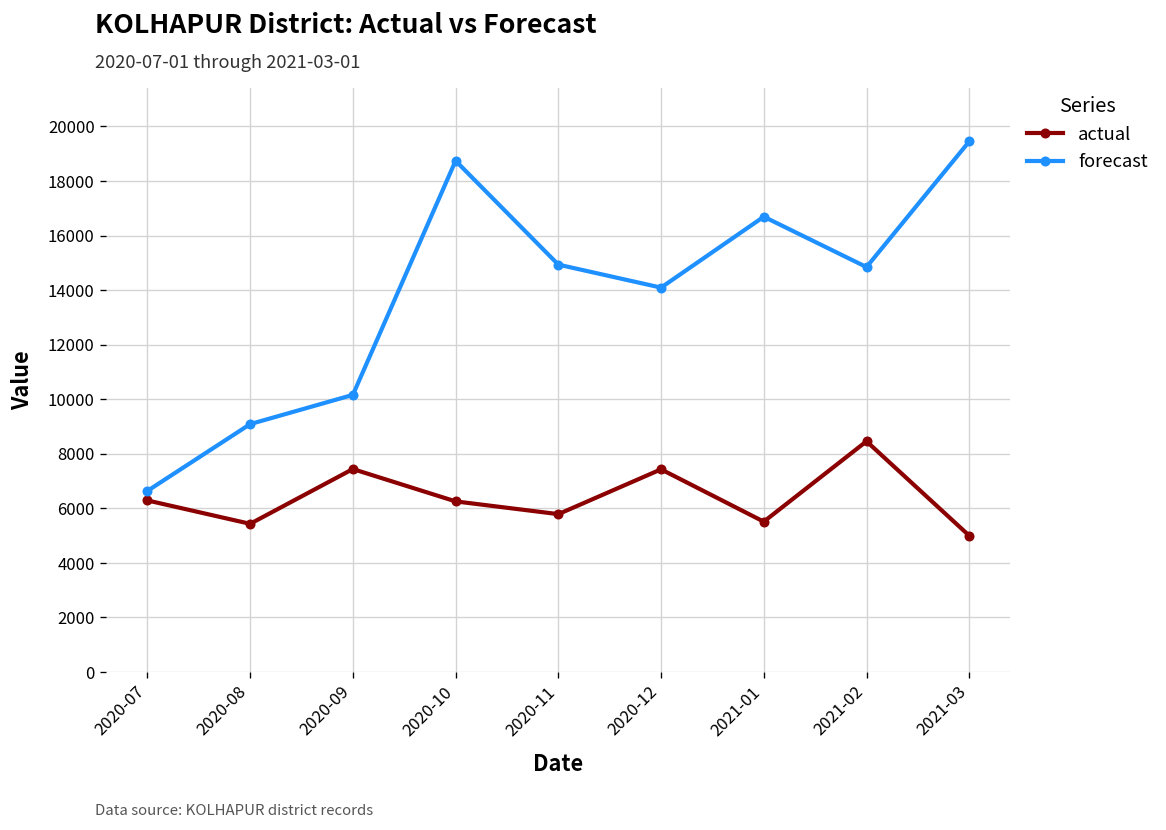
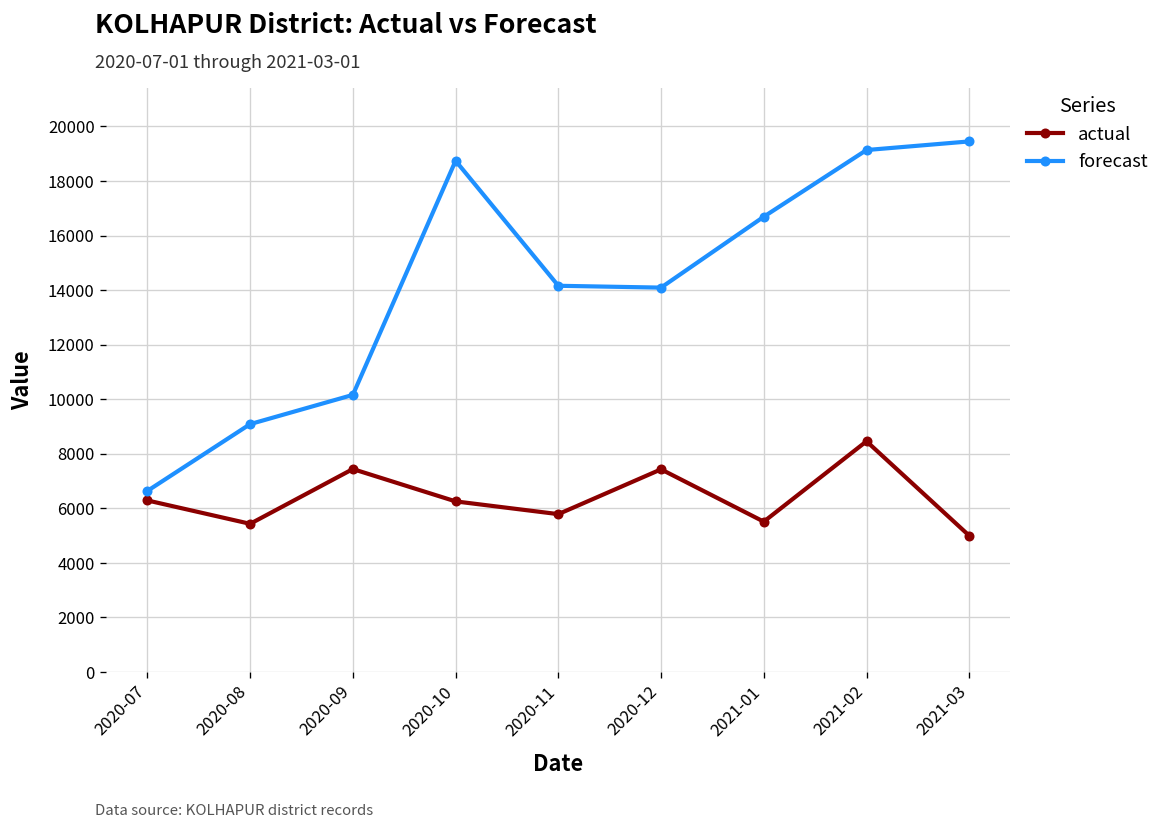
forecast, 2020-11: 14900 -> 14200
forecast, 2021-02: 14800 -> 19100
